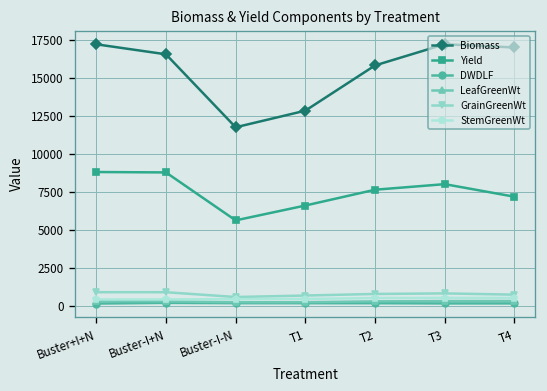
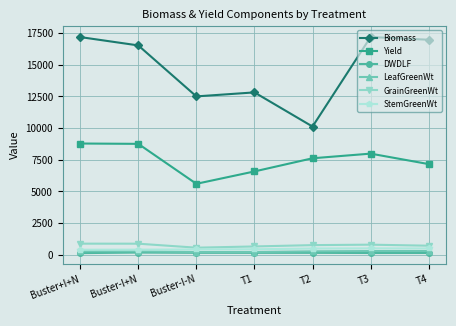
Biomass, Buster-I-N: 11700 -> 12500
Biomass, T2: 15800 -> 10100
